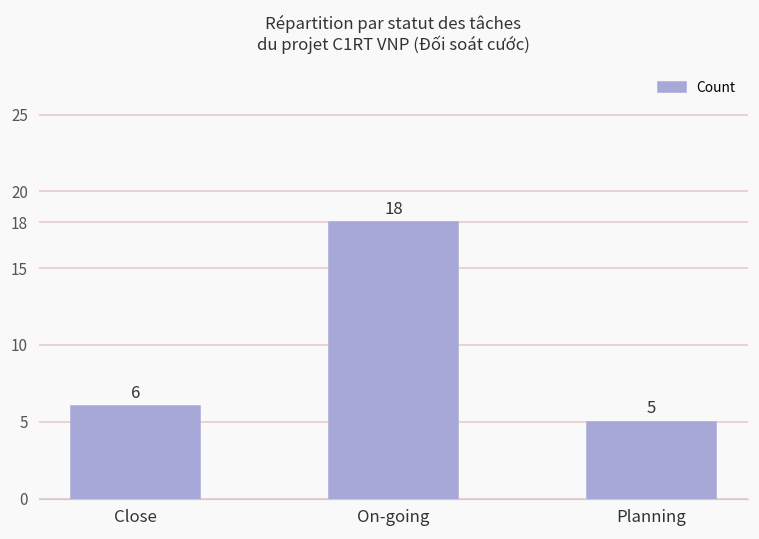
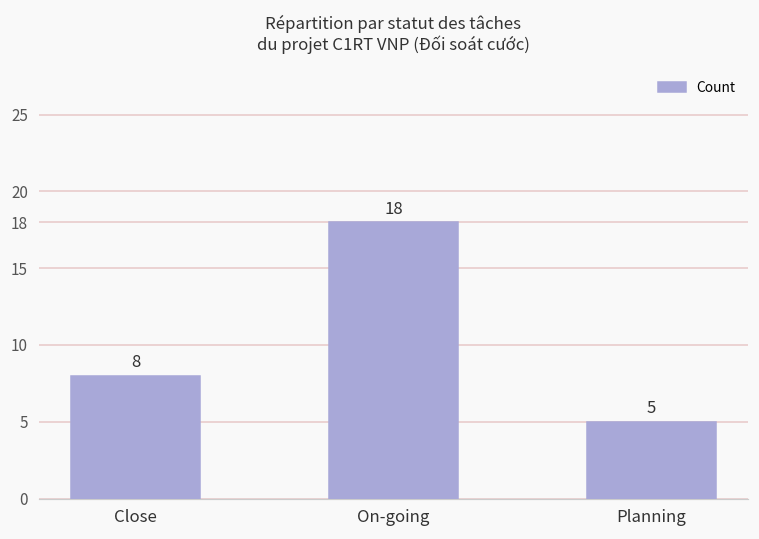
Close: 6 -> 8
